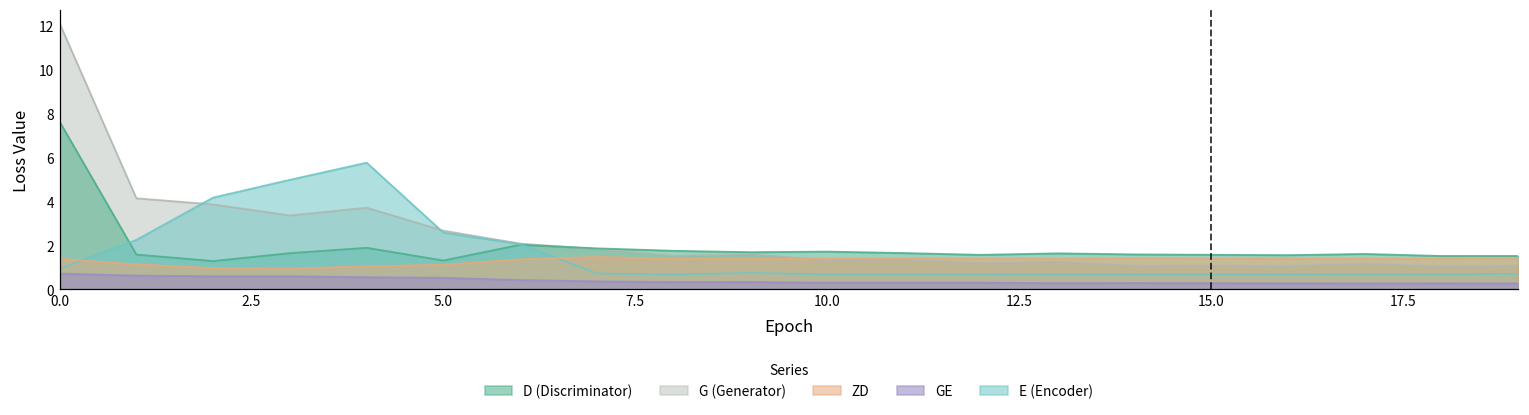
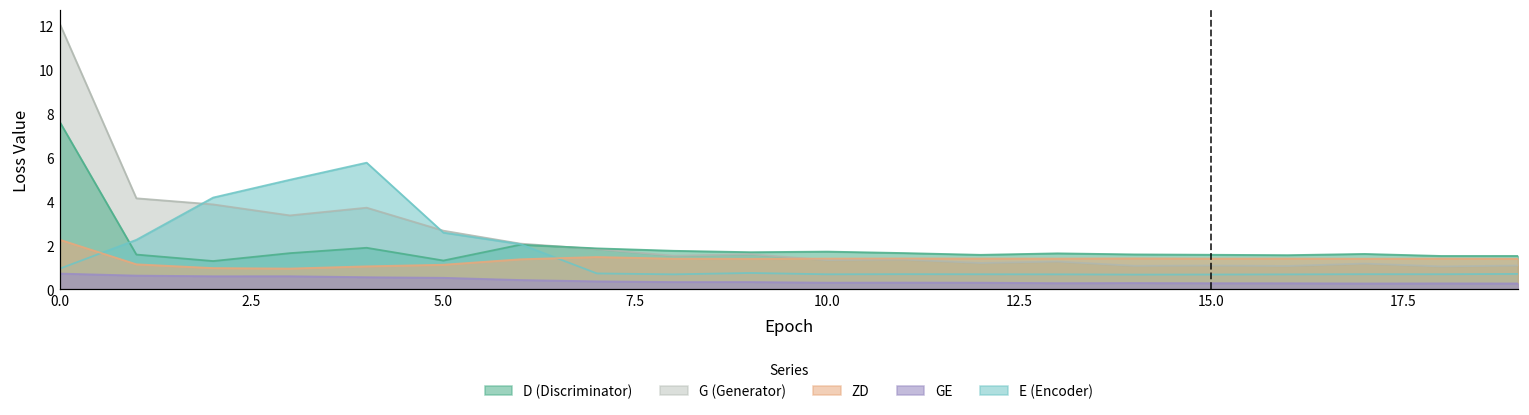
ZD, 0.0: 1.4 -> 2.3
